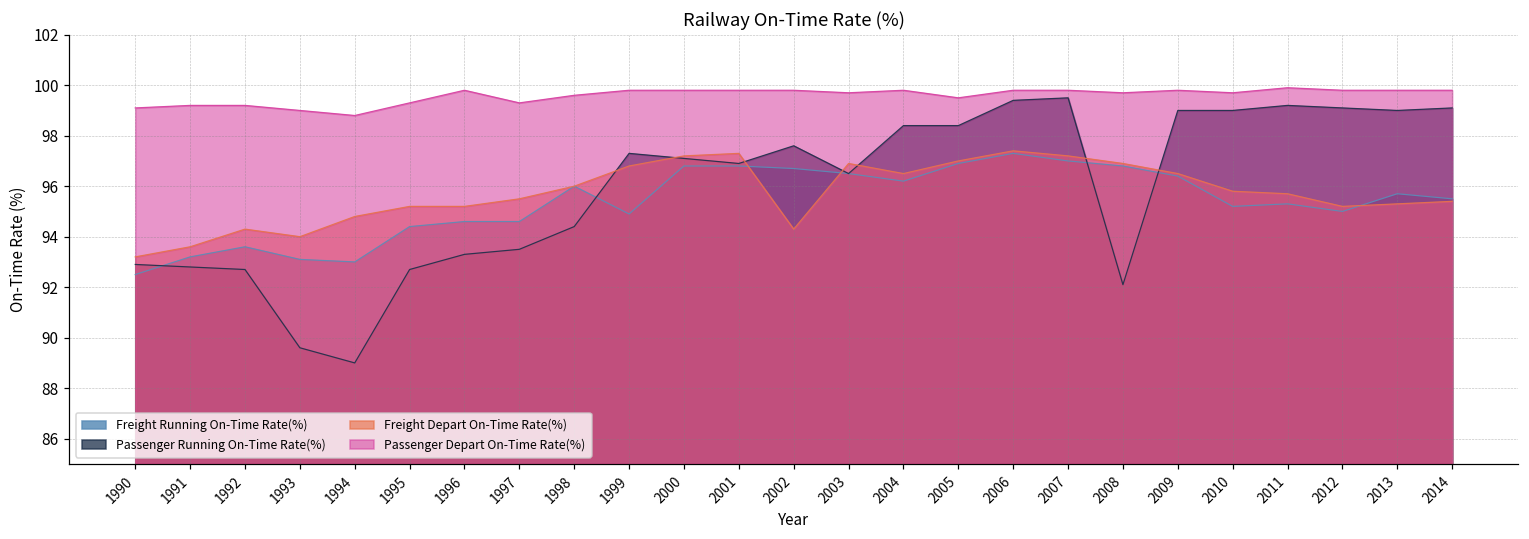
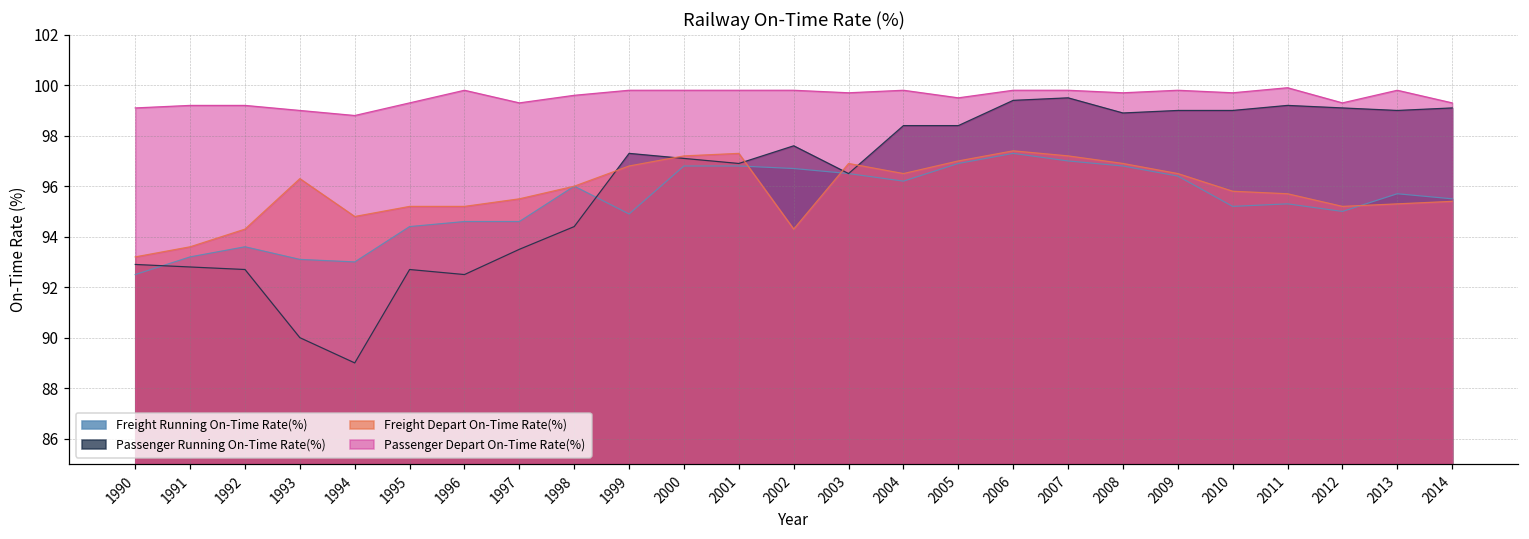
Passenger Running On-Time Rate(%), 1993: 89.6 -> 90.0
Freight Depart On-Time Rate(%), 1993: 94.0 -> 96.3
Passenger Running On-Time Rate(%), 1996: 93.3 -> 92.5
Passenger Running On-Time Rate(%), 2008: 92.1 -> 98.9
Passenger Depart On-Time Rate(%), 2012: 99.8 -> 99.3
Passenger Depart On-Time Rate(%), 2014: 99.8 -> 99.3
